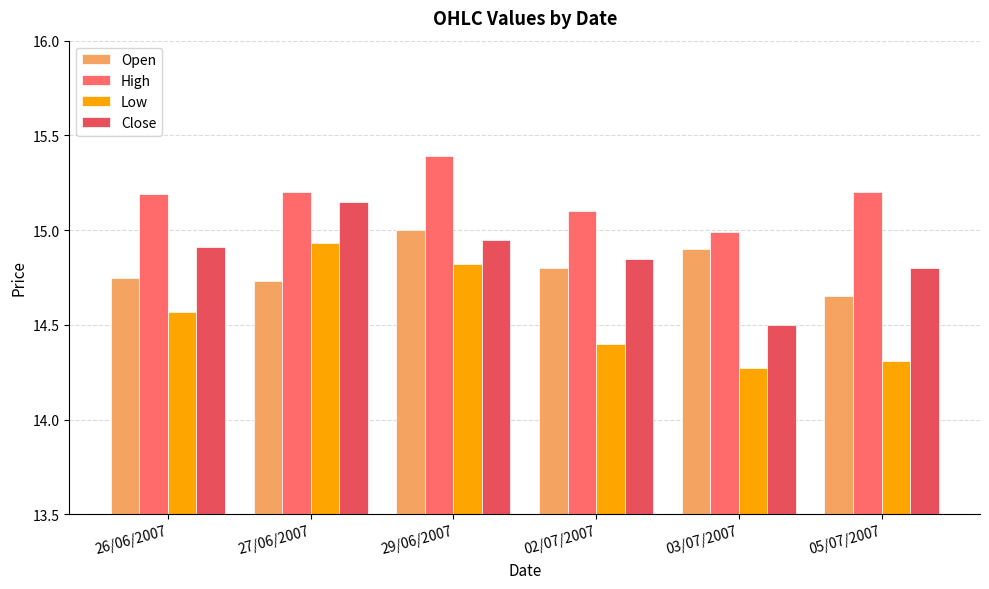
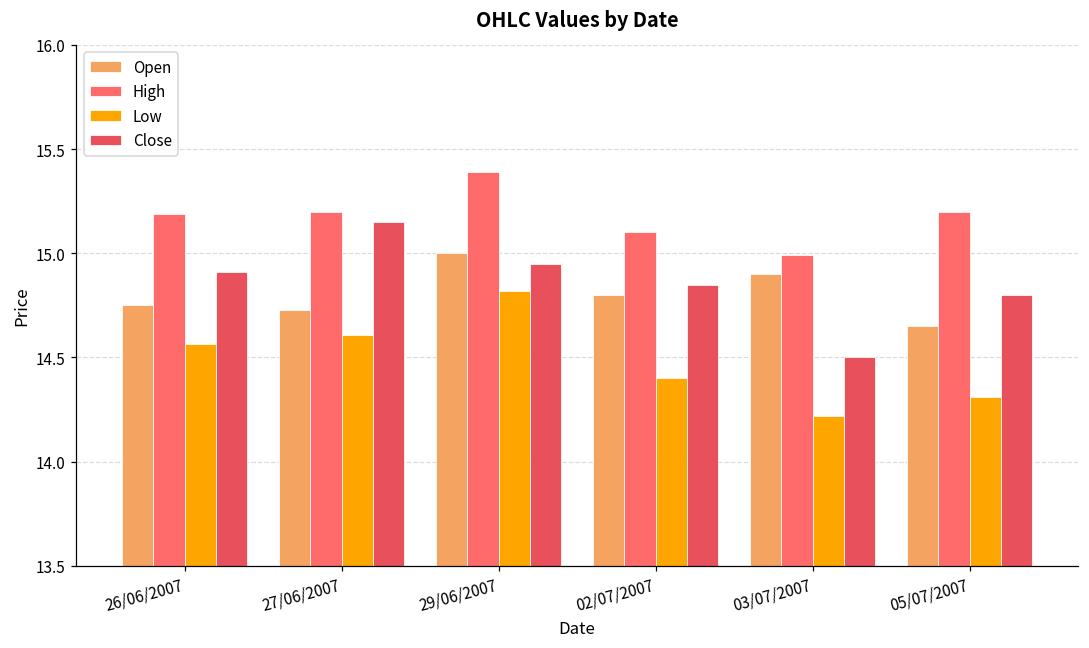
Low, 27/06/2007: 14.93 -> 14.61
Low, 03/07/2007: 14.27 -> 14.22
